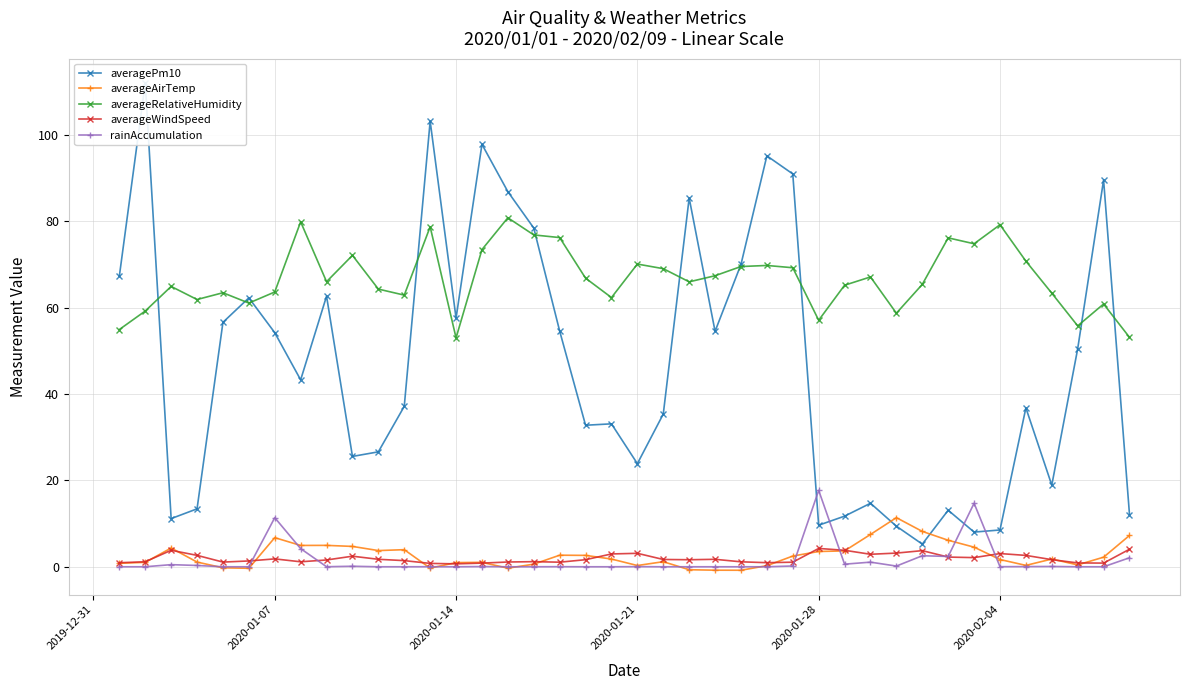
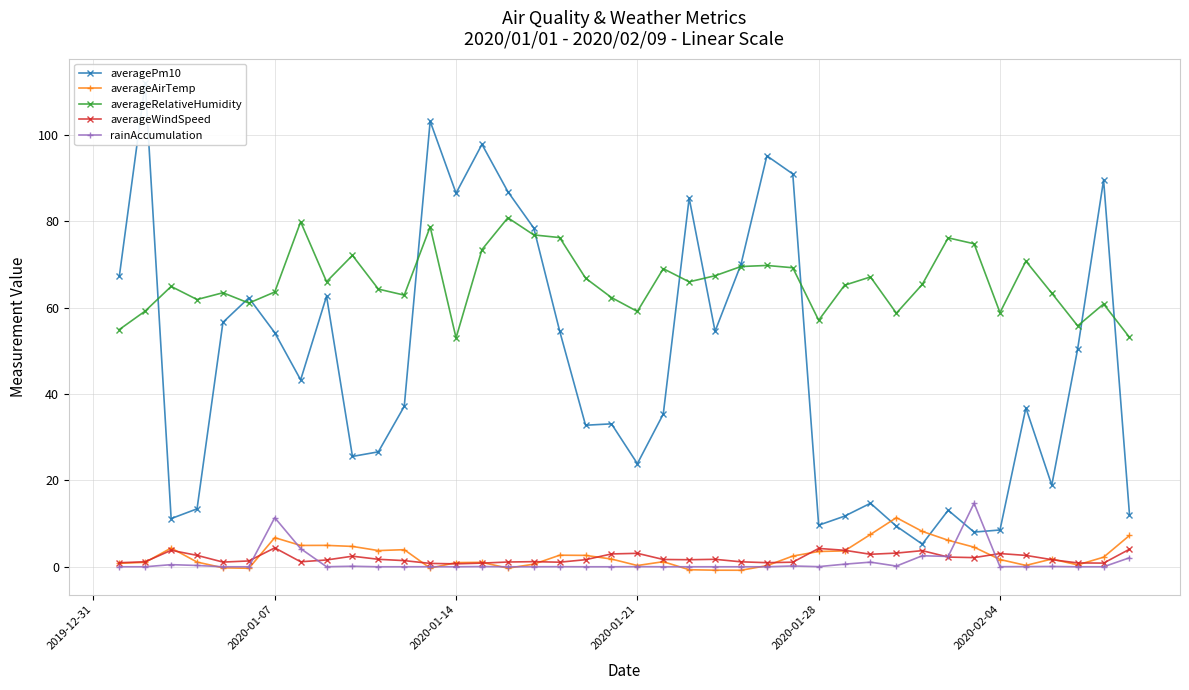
averageWindSpeed, 2020-01-07: 2 -> 4
averagePm10, 2020-01-14: 58 -> 86
averageRelativeHumidity, 2020-01-21: 70 -> 59
rainAccumulation, 2020-01-28: 18 -> 0
averageRelativeHumidity, 2020-02-04: 79 -> 59
